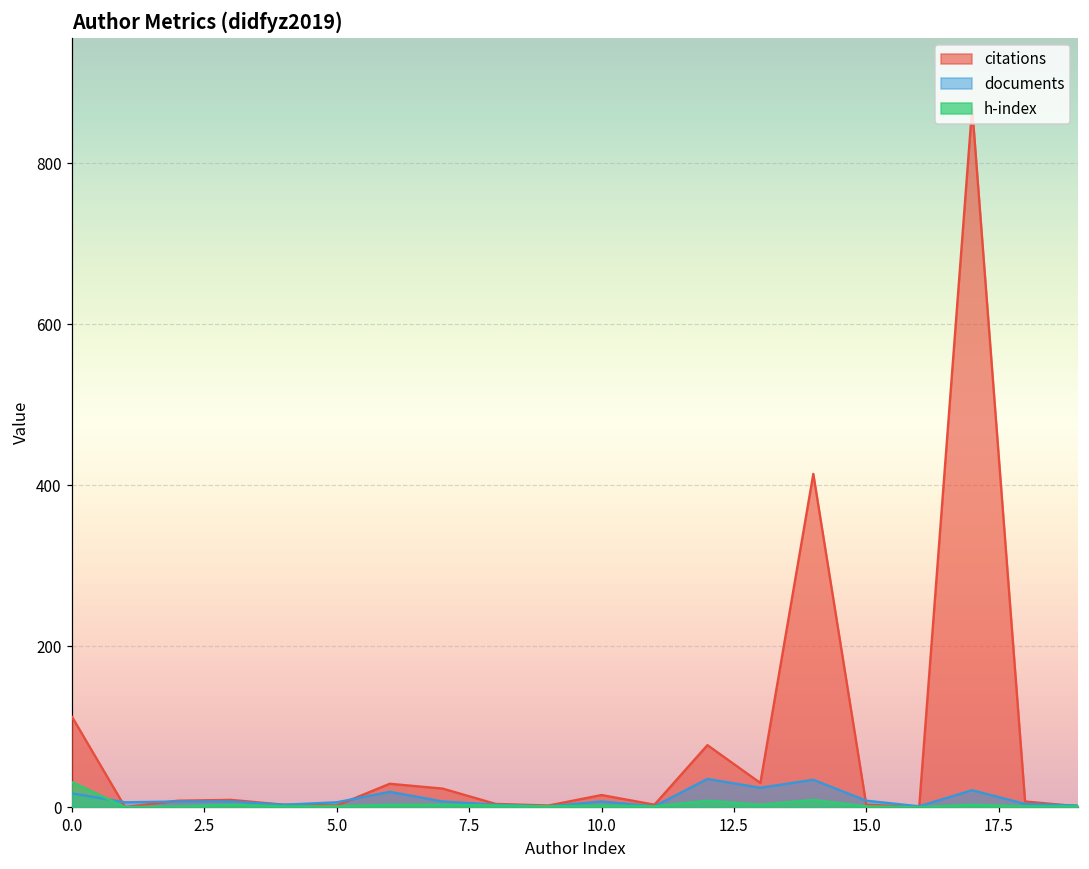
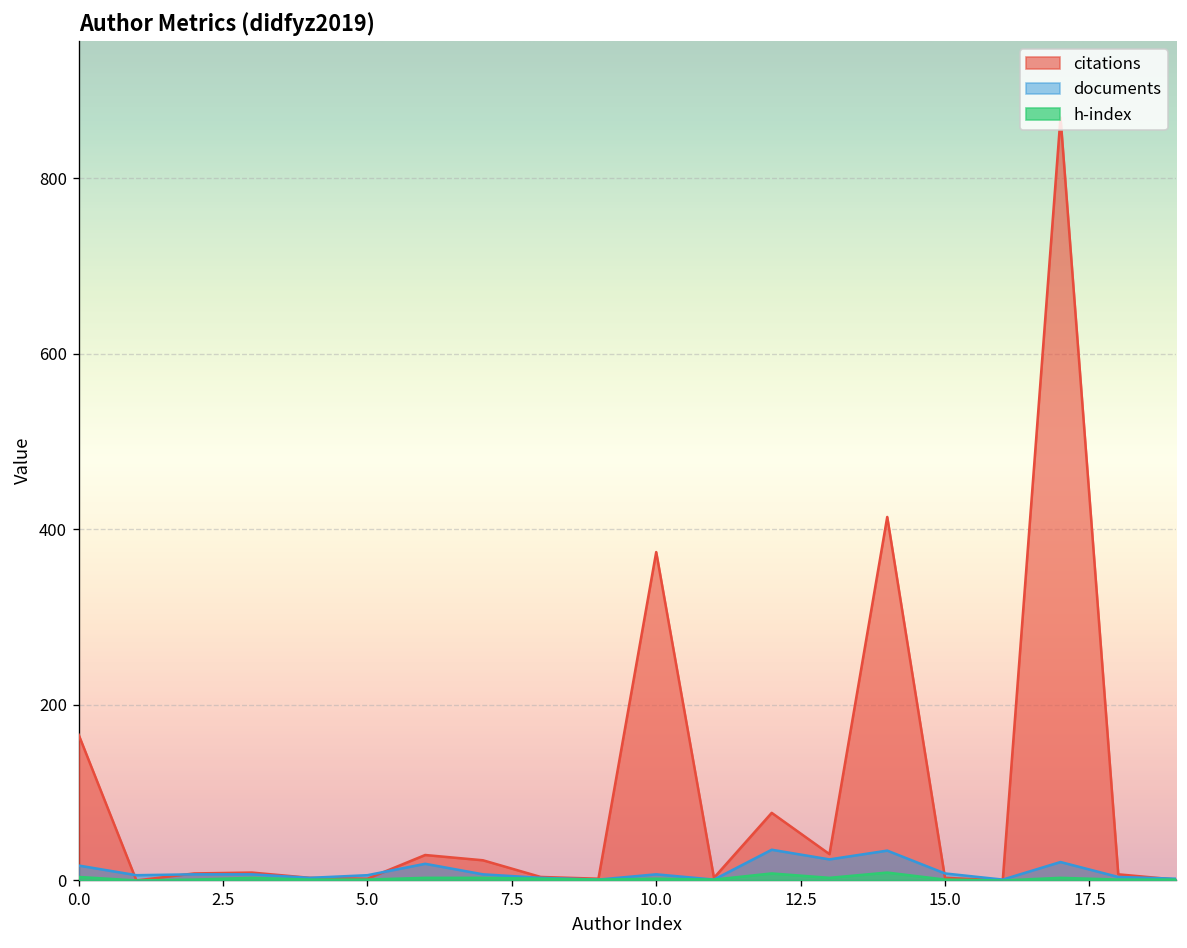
citations, 0.0: 110 -> 170
h-index, 0.0: 30 -> 0
citations, 10.0: 20 -> 370
